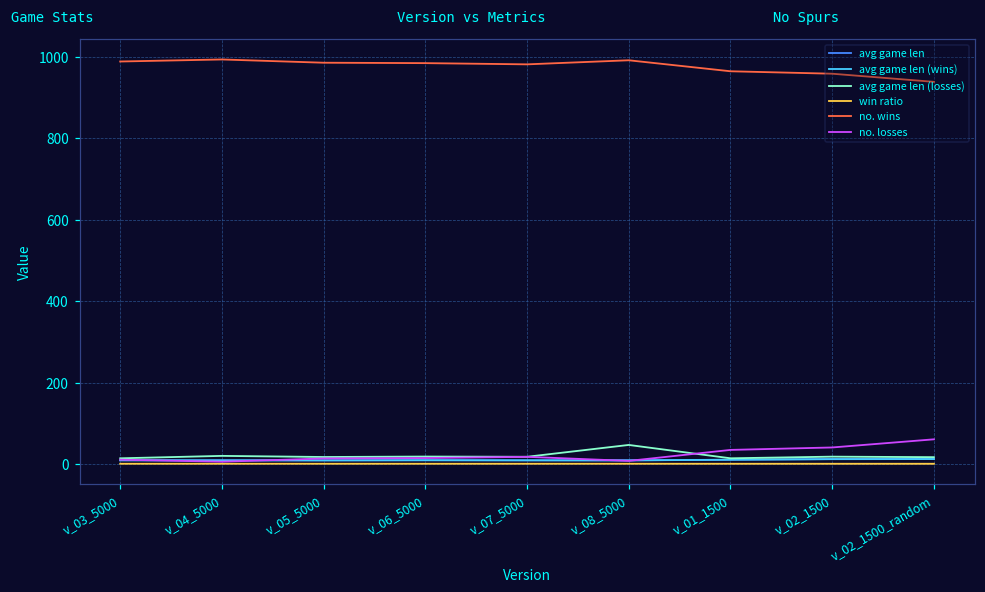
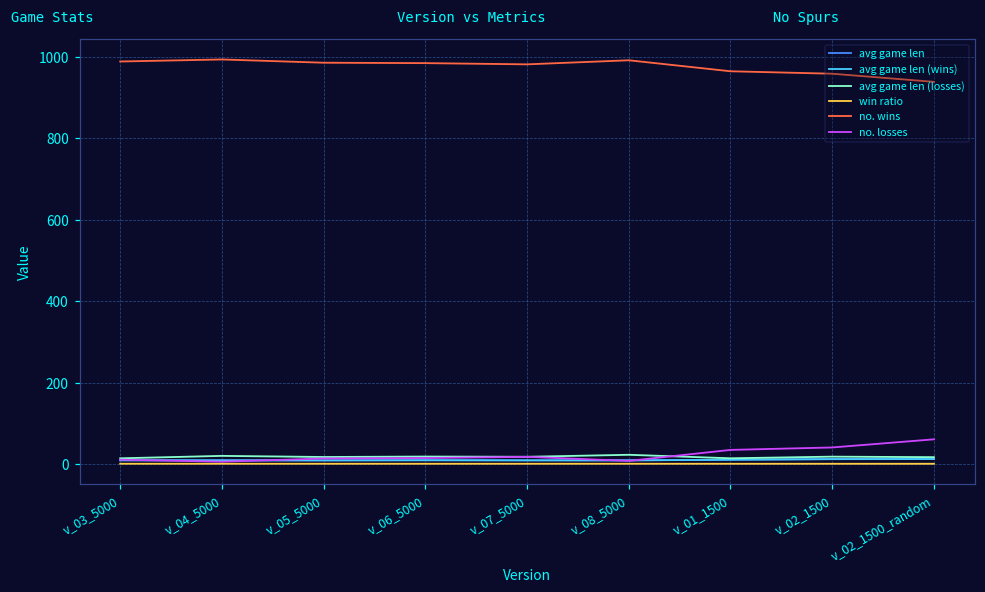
avg game len (losses), v_08_5000: 50 -> 20
